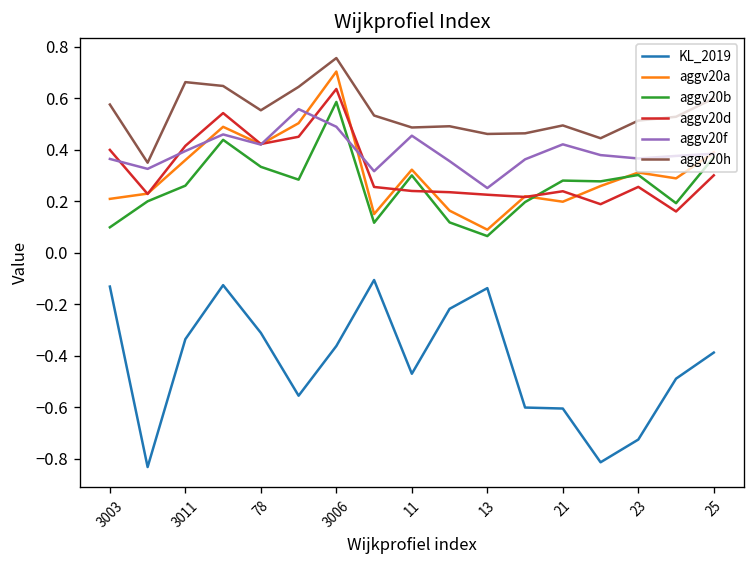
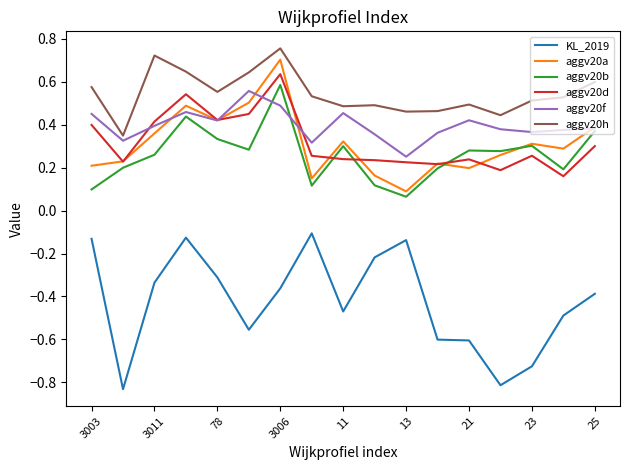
aggv20f, 3003: 0.36 -> 0.45
aggv20h, 3011: 0.66 -> 0.72
